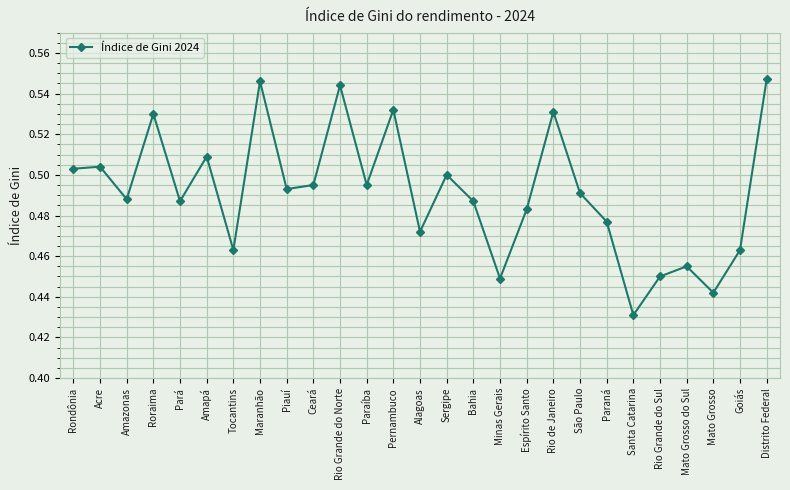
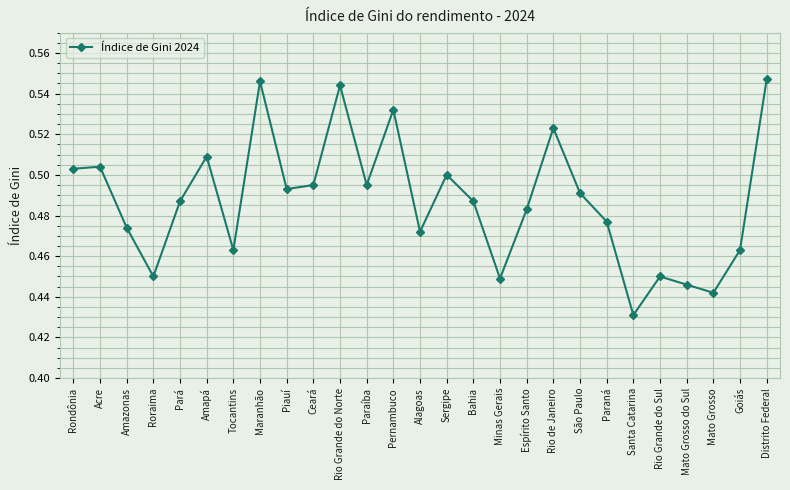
Amazonas: 0.488 -> 0.474
Roraima: 0.53 -> 0.45
Rio de Janeiro: 0.531 -> 0.523
Mato Grosso do Sul: 0.455 -> 0.446
